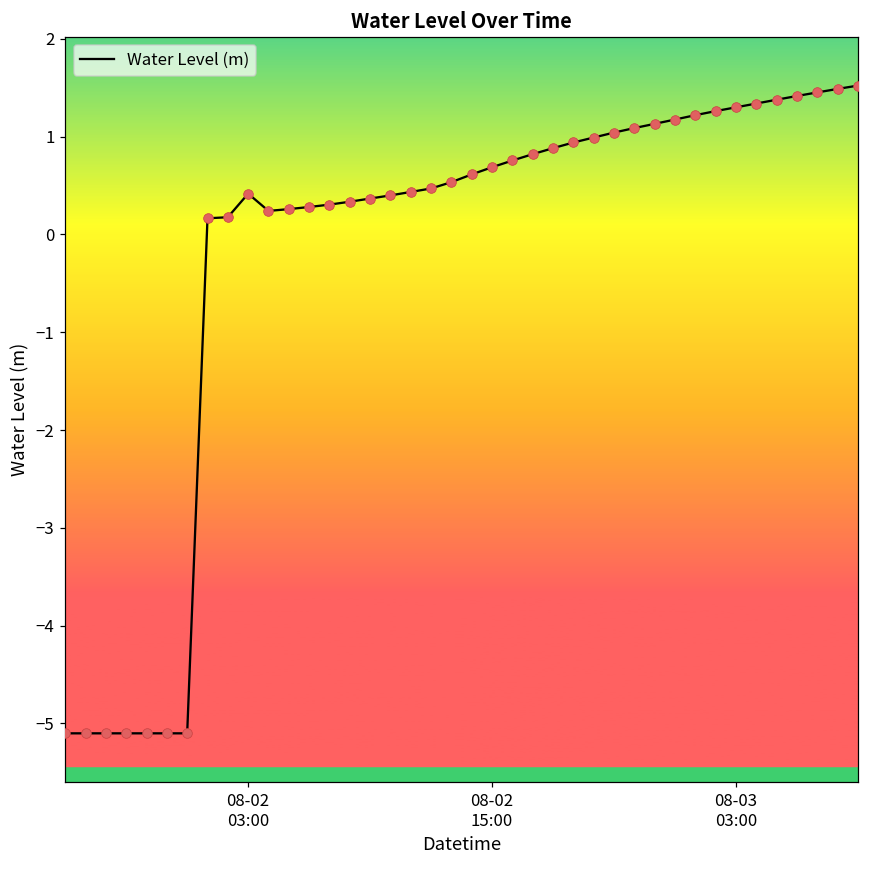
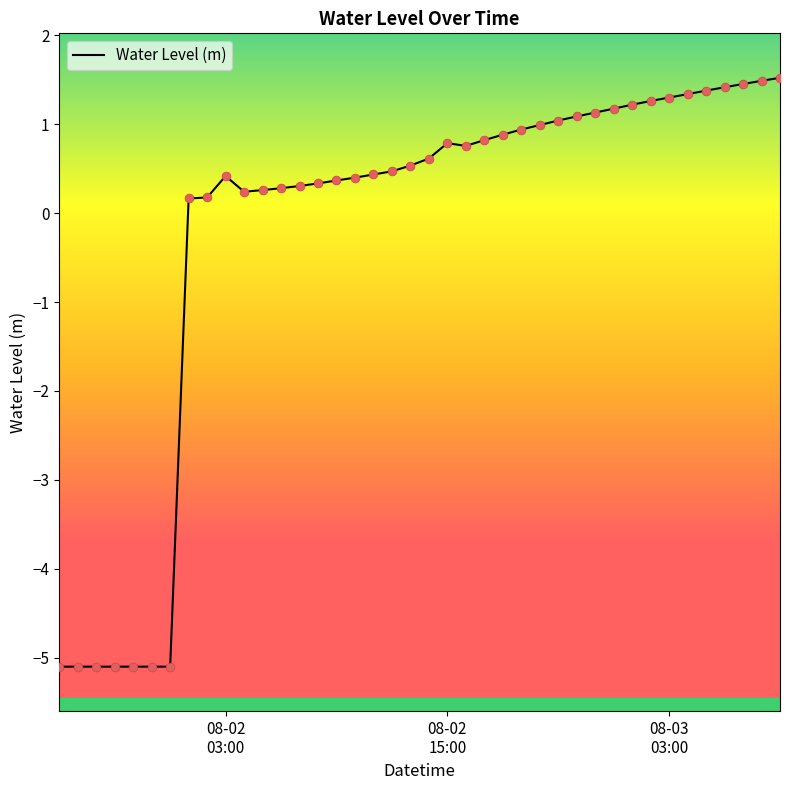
08-02 15:00: 0.7 -> 0.8
